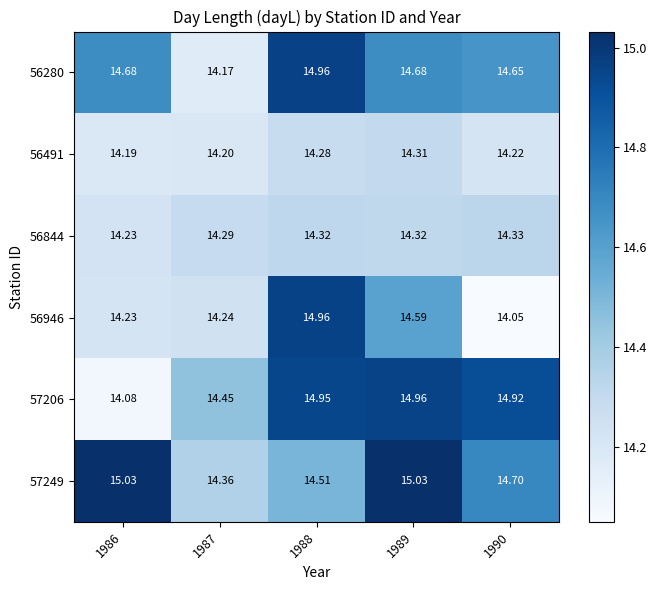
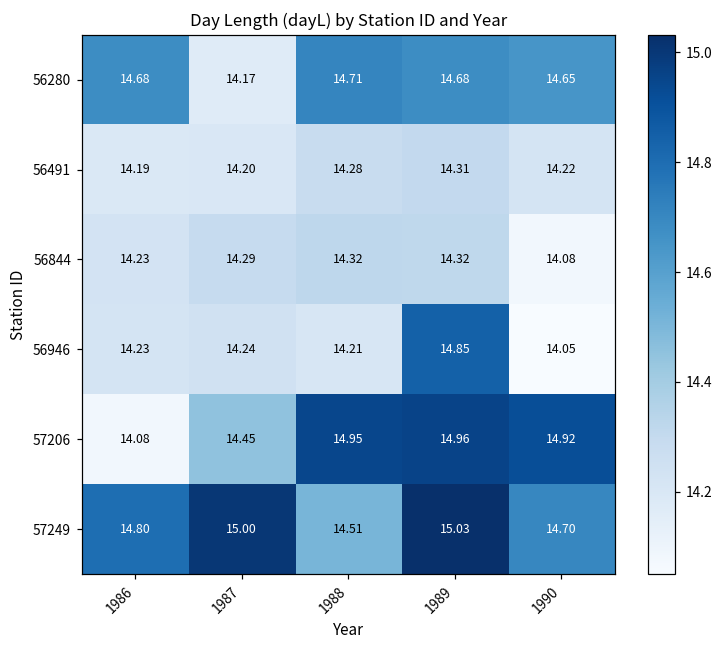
56280, 1988: 14.96 -> 14.71
56844, 1990: 14.33 -> 14.08
56946, 1988: 14.96 -> 14.21
56946, 1989: 14.59 -> 14.85
57249, 1986: 15.03 -> 14.80
57249, 1987: 14.36 -> 15.00
